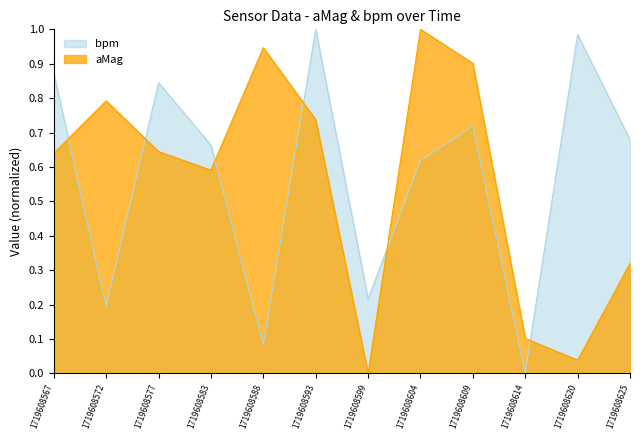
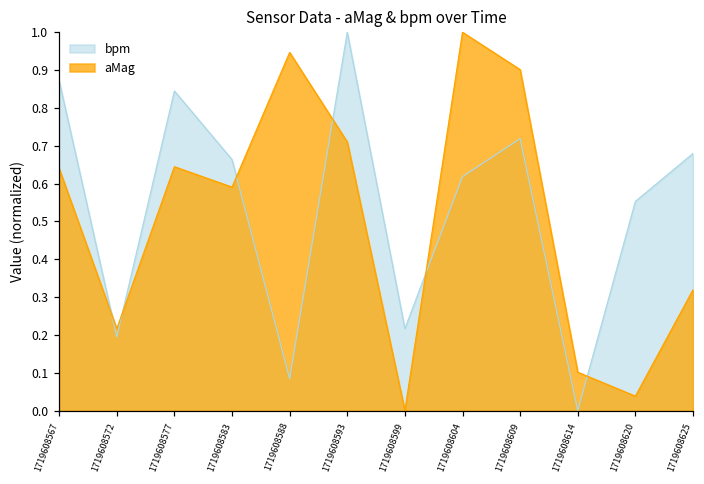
aMag, 1719608572: 0.79 -> 0.22
aMag, 1719608593: 0.74 -> 0.71
bpm, 1719608620: 0.98 -> 0.55
